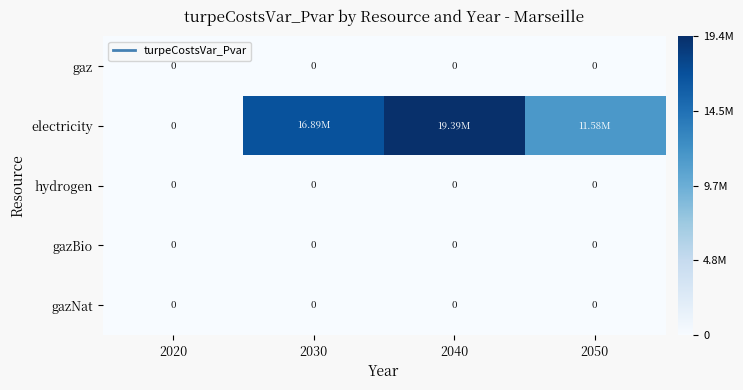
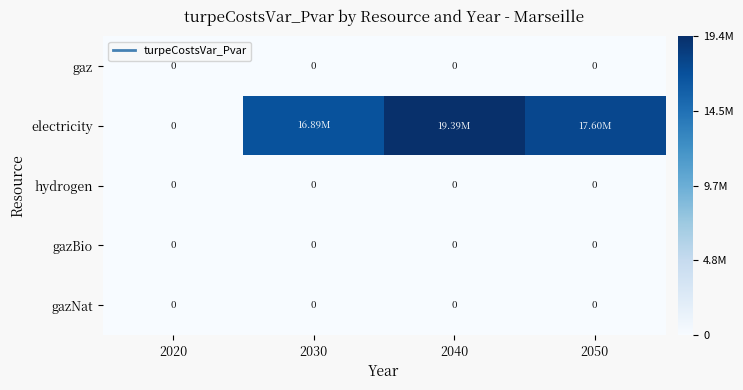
electricity, 2050: 11.58M -> 17.60M
